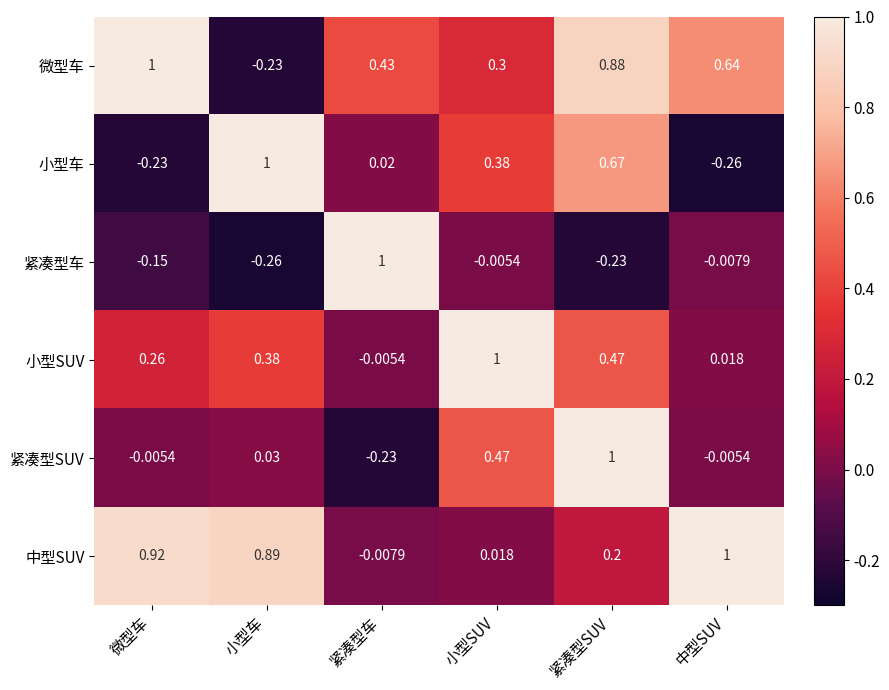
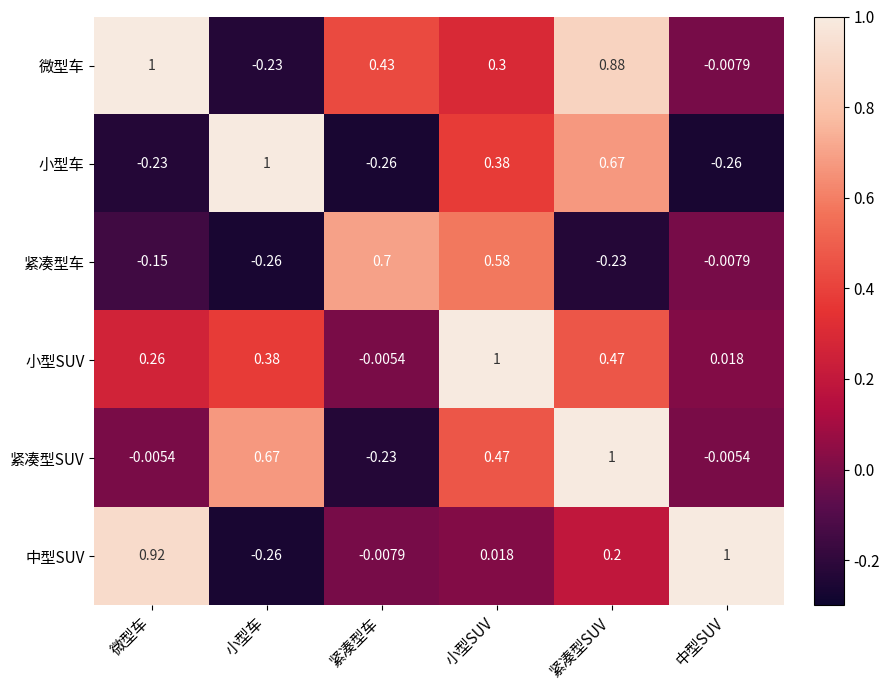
微型车, 中型SUV: 0.64 -> -0.0079
小型车, 紧凑型车: 0.02 -> -0.26
紧凑型车, 紧凑型车: 1 -> 0.7
紧凑型车, 小型SUV: -0.0054 -> 0.58
紧凑型SUV, 小型车: 0.03 -> 0.67
中型SUV, 小型车: 0.89 -> -0.26
